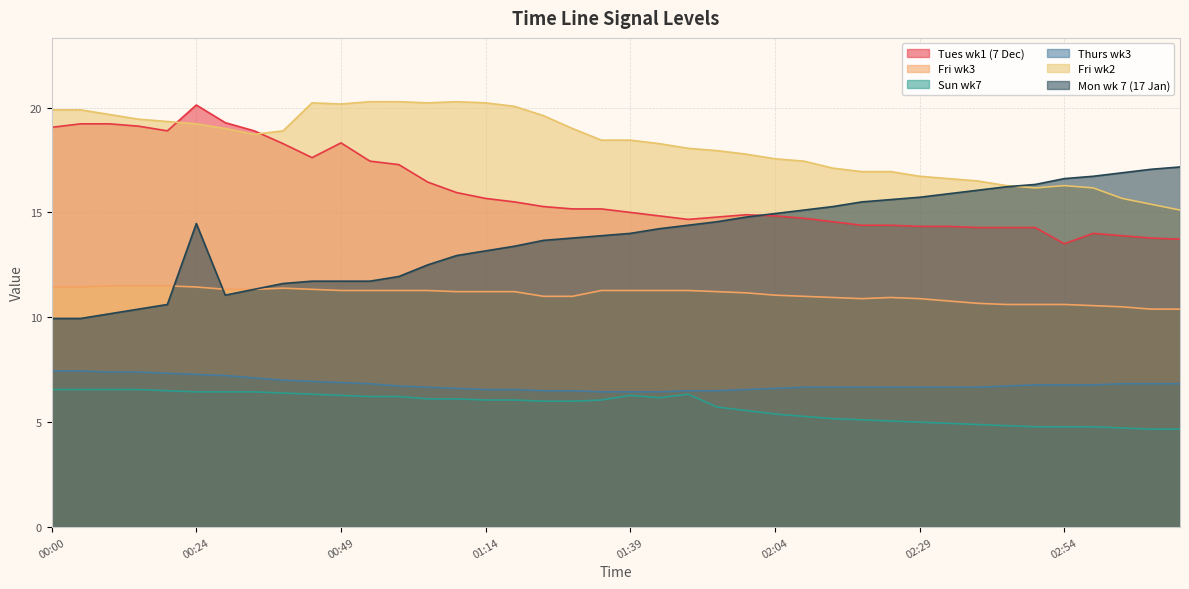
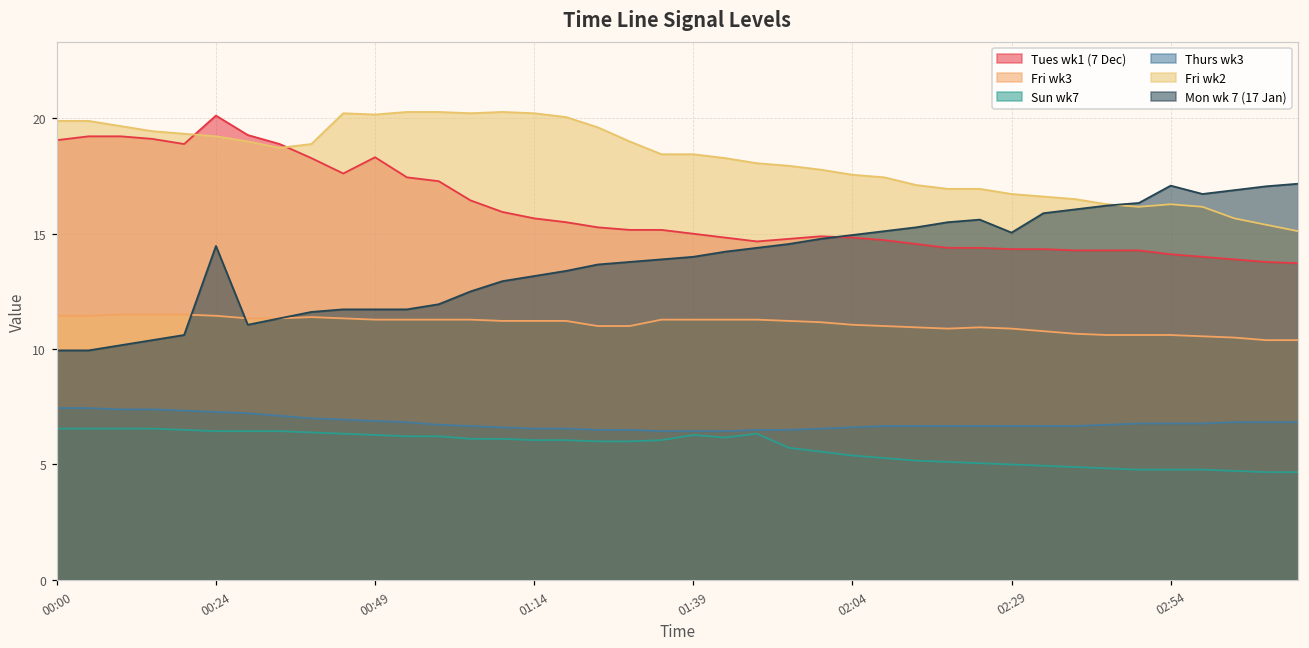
Mon wk 7 (17 Jan), 02:29: 15.7 -> 15.0
Tues wk1 (7 Dec), 02:54: 13.5 -> 14.1
Mon wk 7 (17 Jan), 02:54: 16.6 -> 17.1
